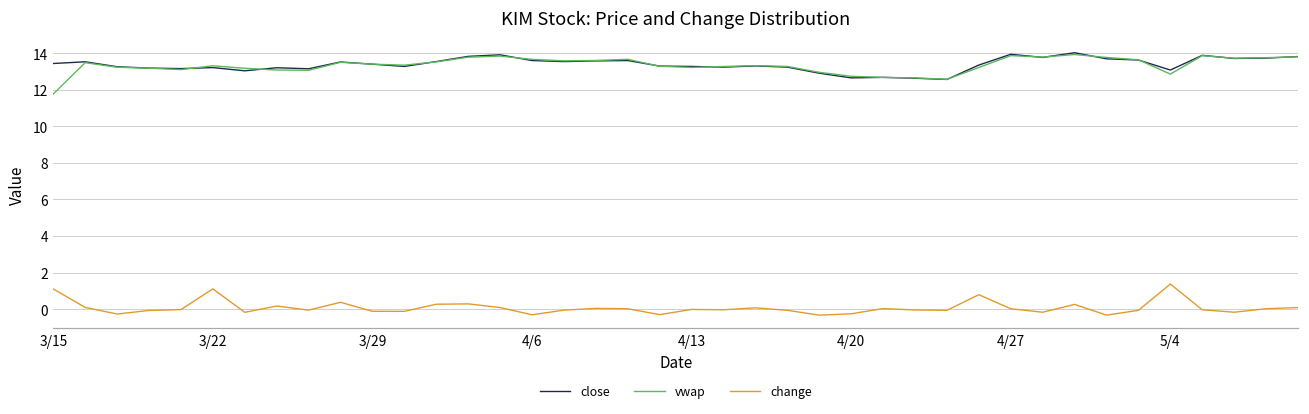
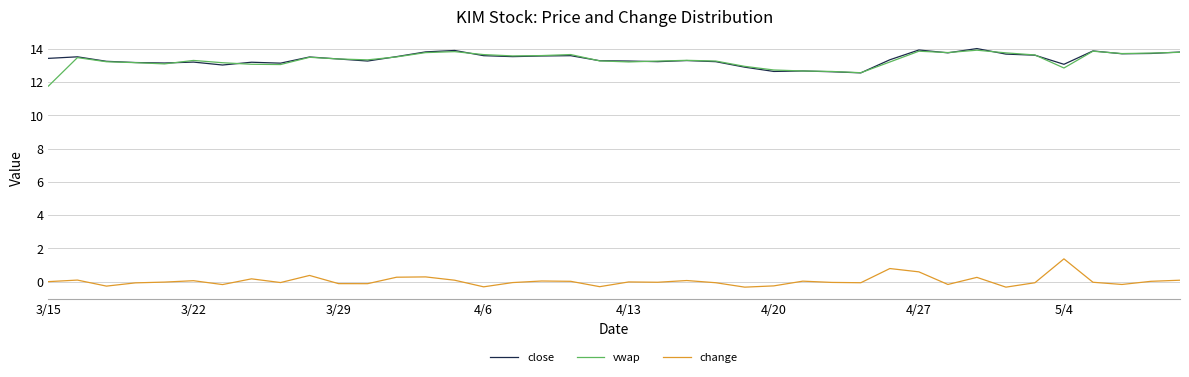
change, 3/15: 1.1 -> 0.0
change, 3/22: 1.1 -> 0.1
change, 4/27: 0.0 -> 0.6
